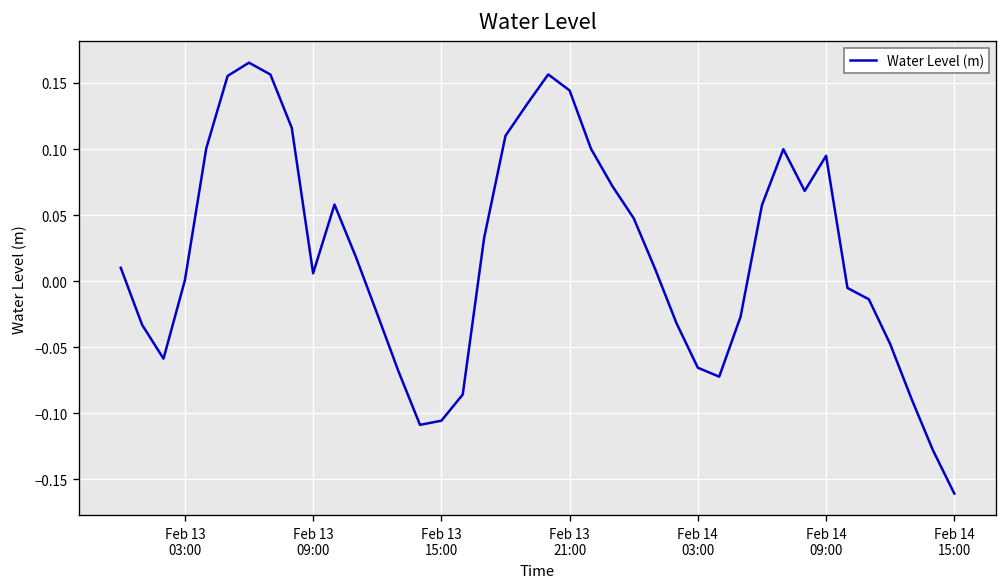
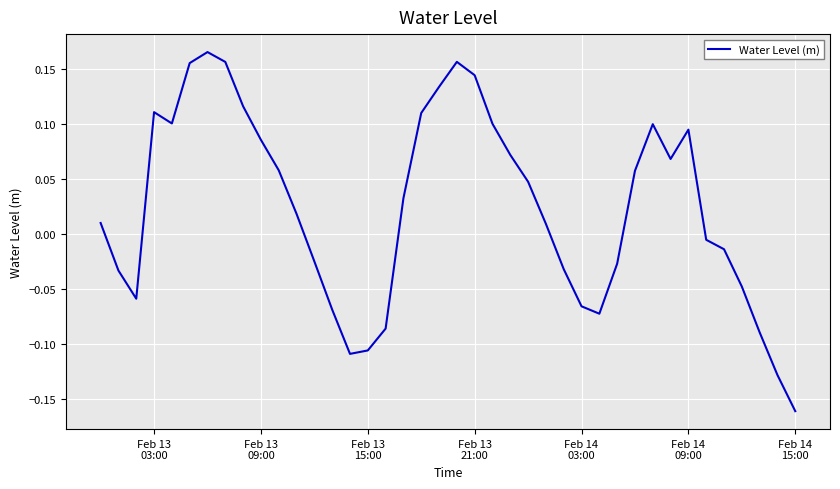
Feb 13 03:00: 0.001 -> 0.111
Feb 13 09:00: 0.006 -> 0.086
